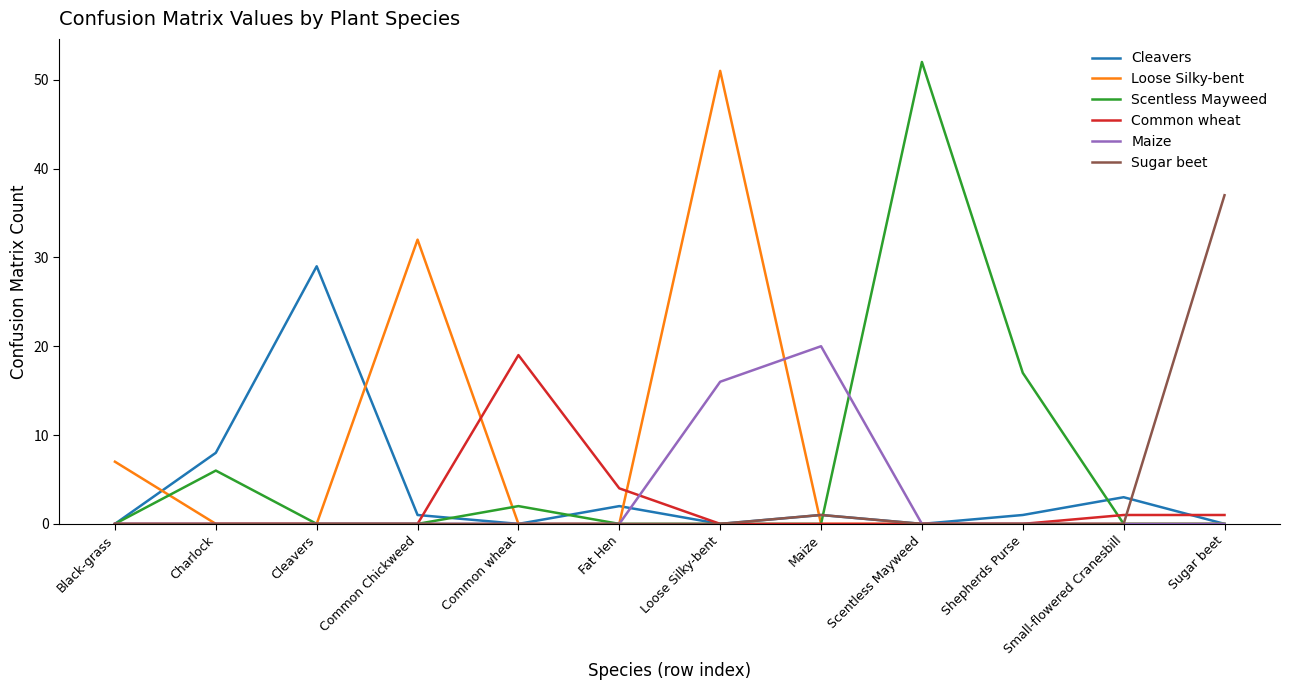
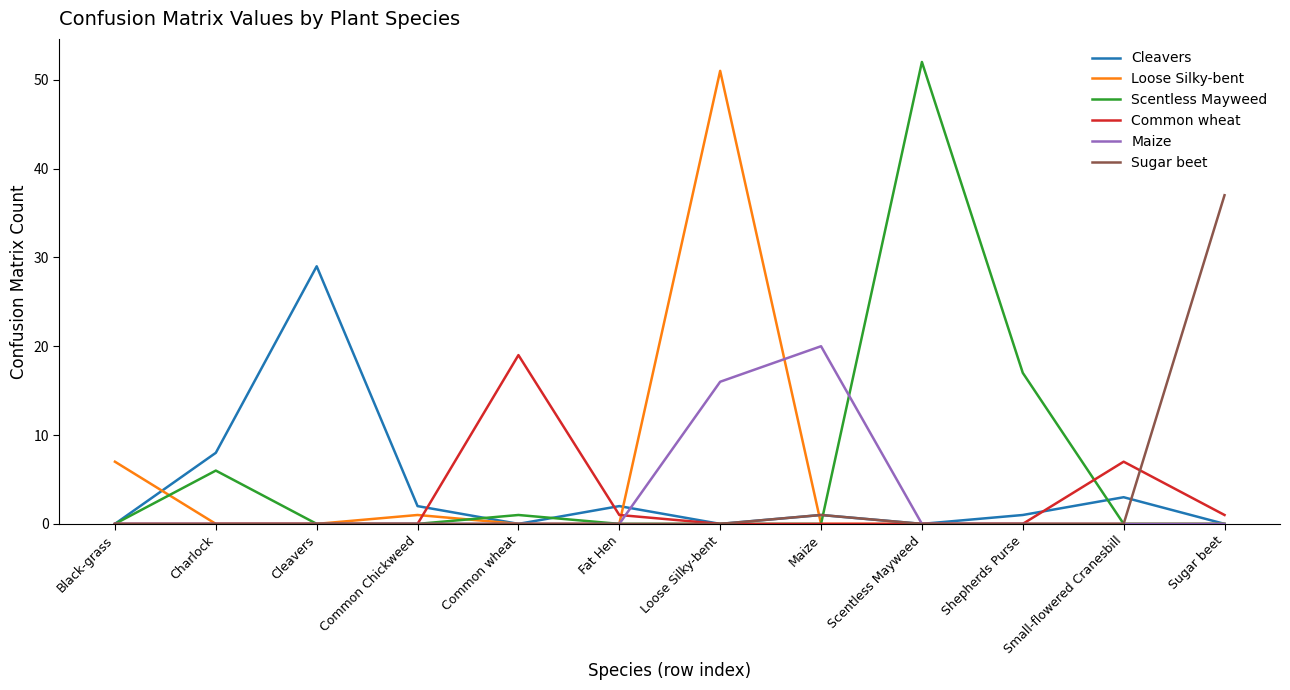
Cleavers, Common Chickweed: 1 -> 2
Loose Silky-bent, Common Chickweed: 32 -> 1
Scentless Mayweed, Common wheat: 2 -> 1
Common wheat, Fat Hen: 4 -> 1
Common wheat, Small-flowered Cranesbill: 1 -> 7
